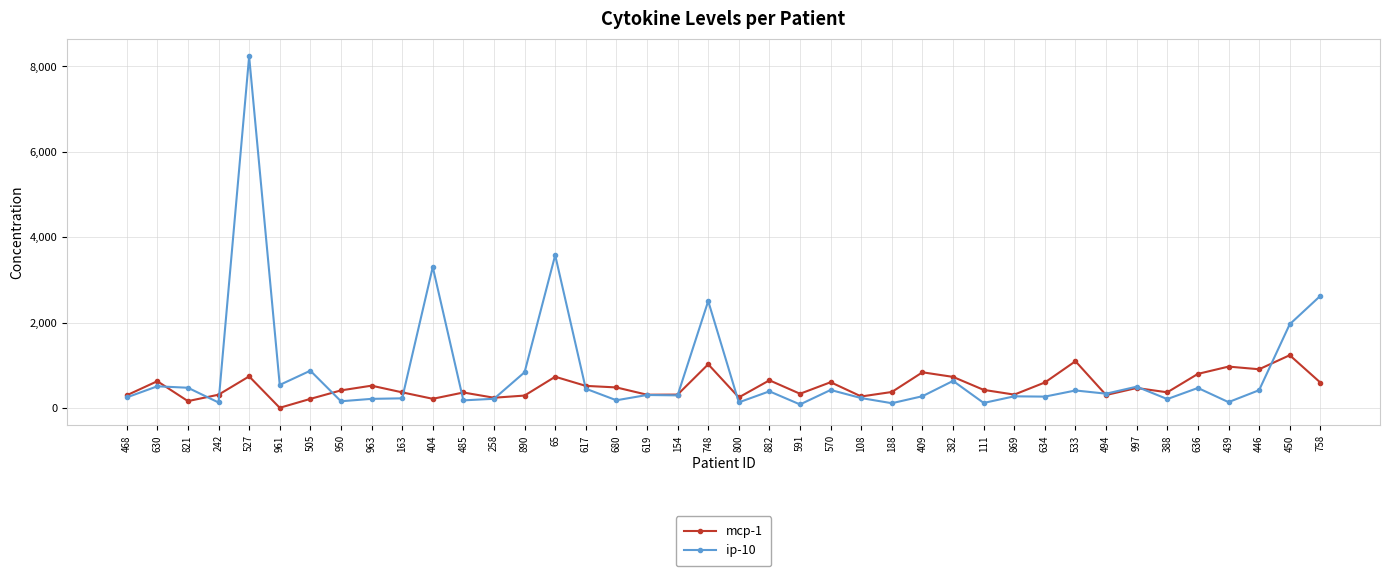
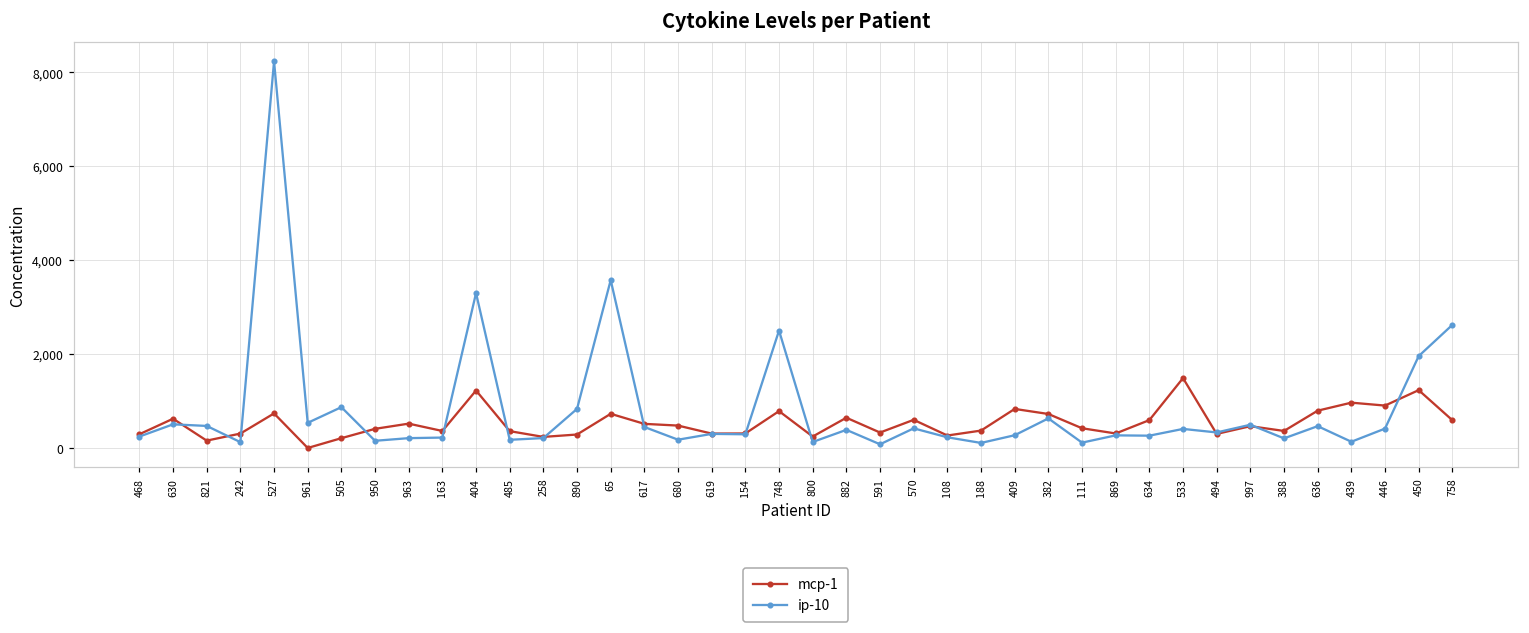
mcp-1, 404: 200 -> 1,200
mcp-1, 748: 1,000 -> 800
mcp-1, 533: 1,100 -> 1,500
